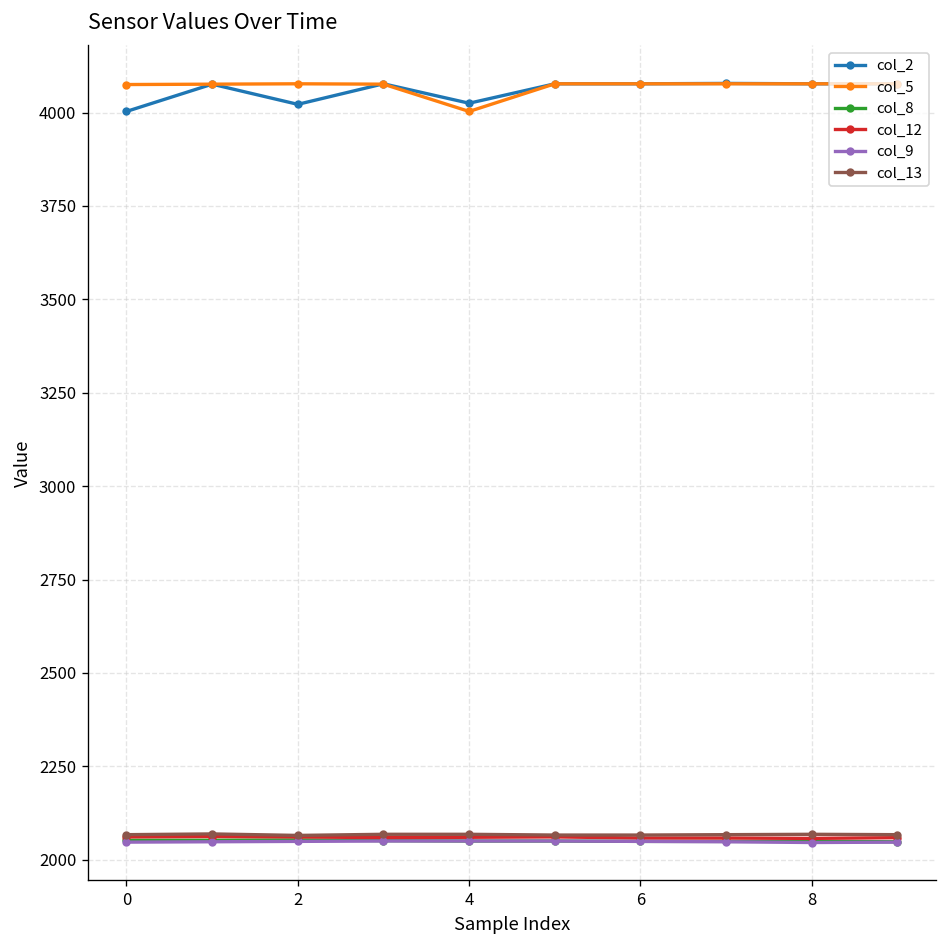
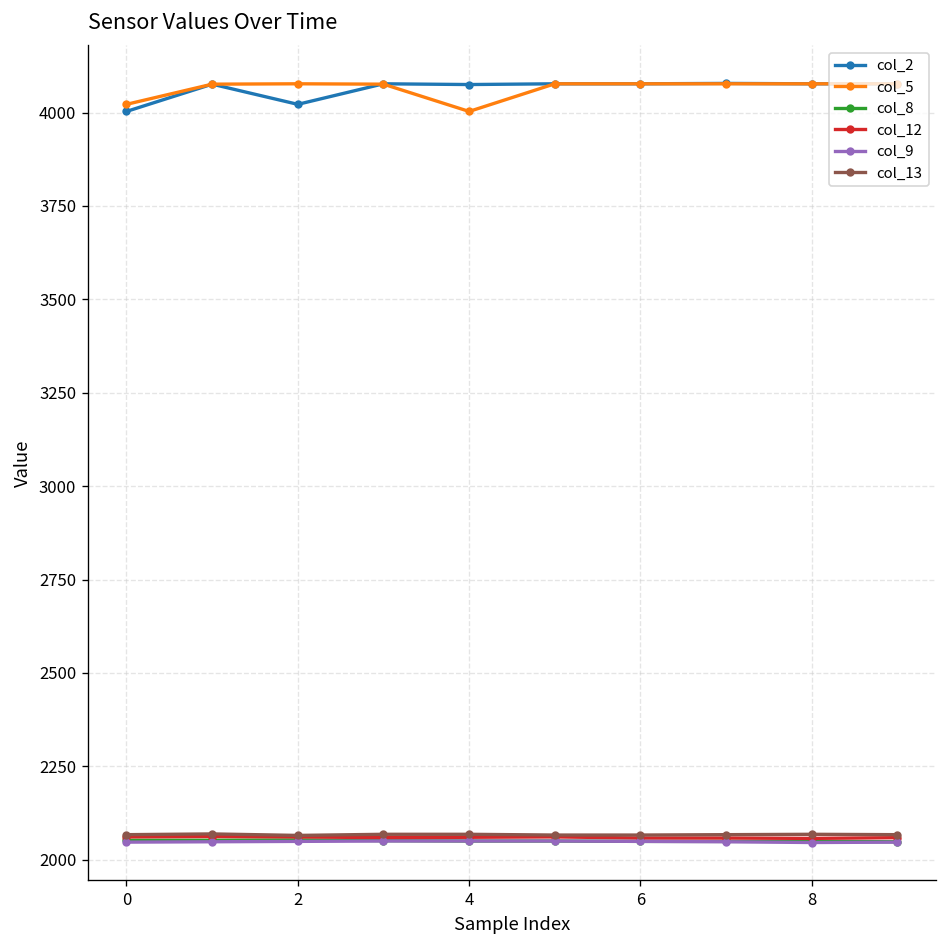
col_5, 0: 4080 -> 4020
col_2, 4: 4030 -> 4080
